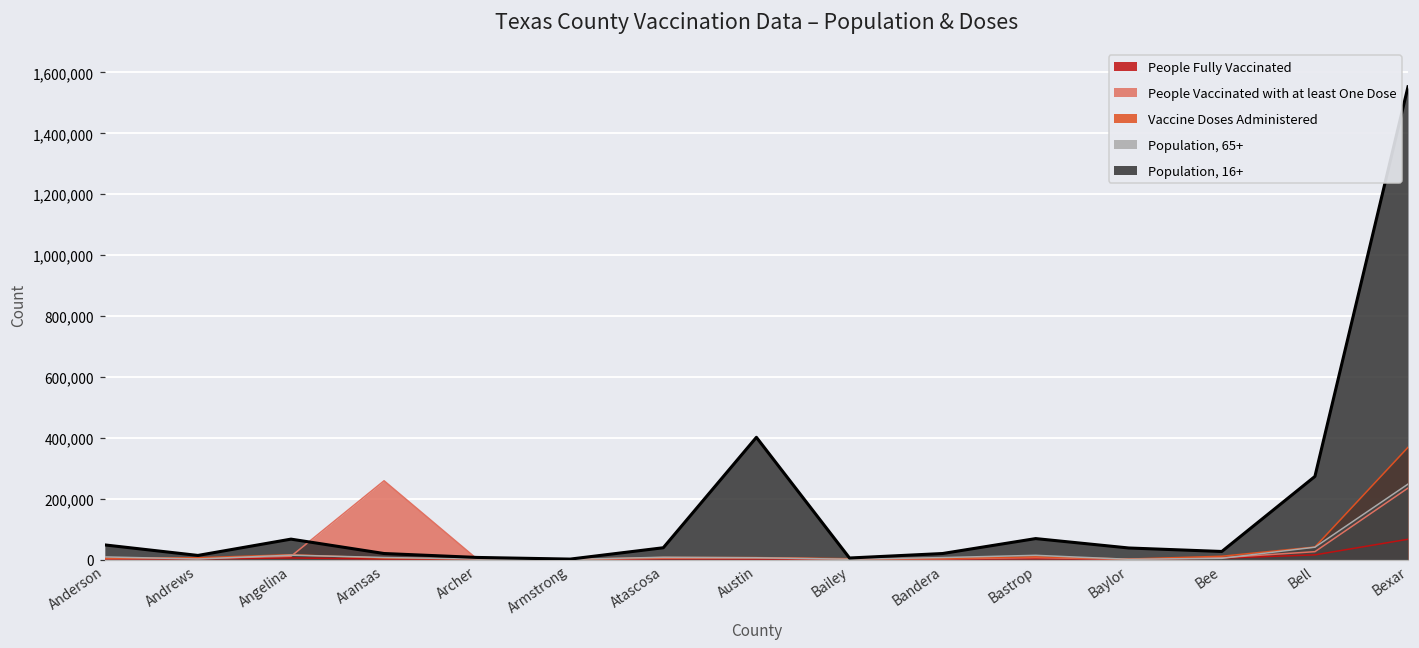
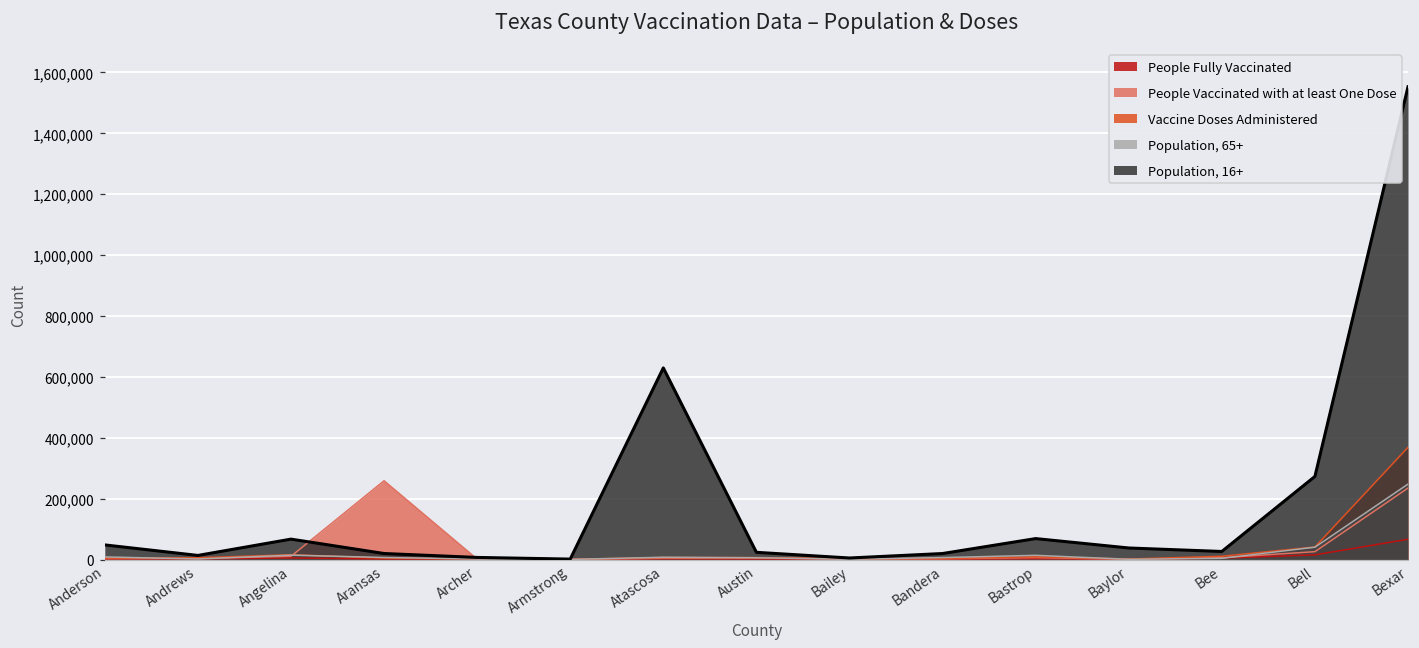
Population, 16+, Atascosa: 40,000 -> 630,000
Population, 16+, Austin: 400,000 -> 20,000
